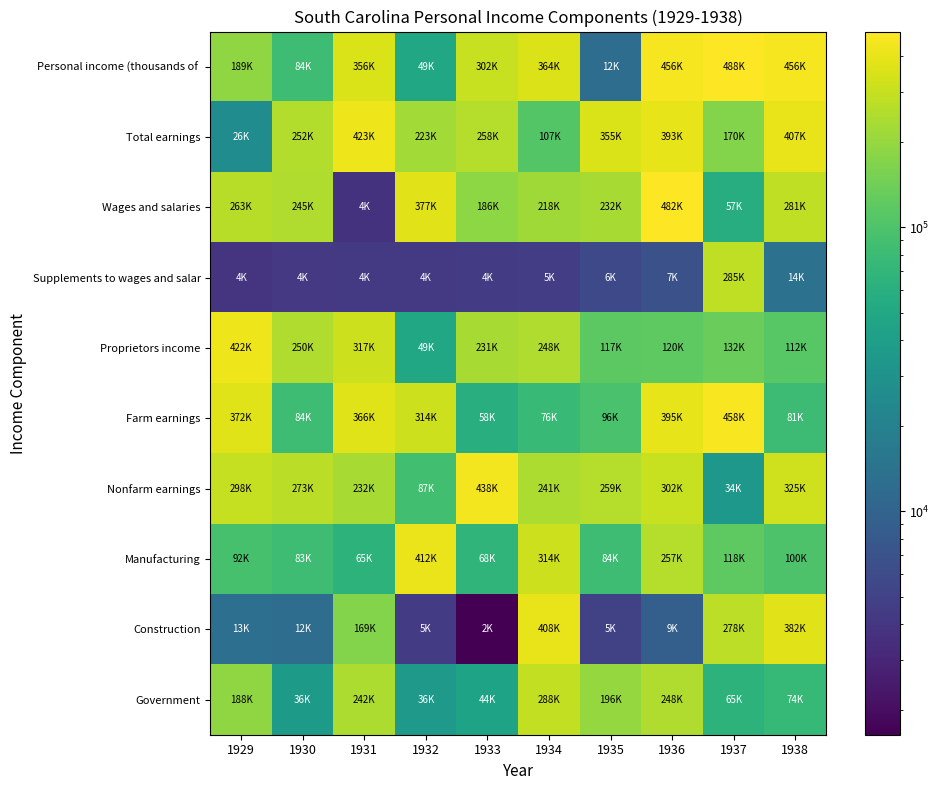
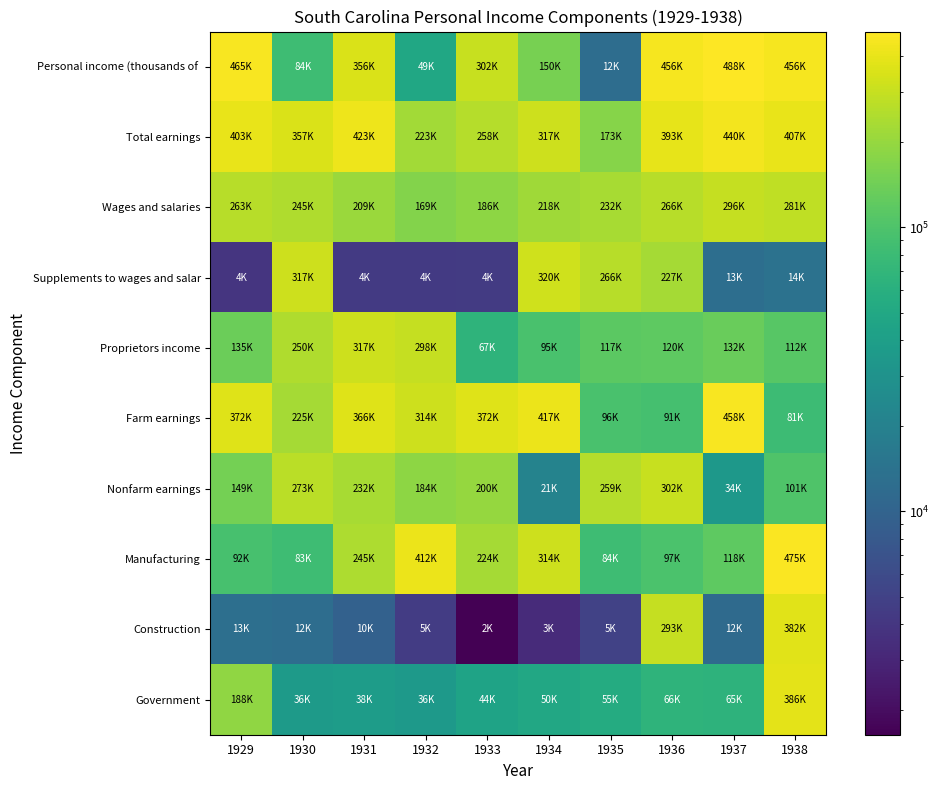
Personal income (thousands of, 1929: 189K -> 465K
Personal income (thousands of, 1934: 364K -> 150K
Total earnings, 1929: 26K -> 403K
Total earnings, 1930: 252K -> 357K
Total earnings, 1934: 107K -> 317K
Total earnings, 1935: 355K -> 173K
Total earnings, 1937: 170K -> 440K
Wages and salaries, 1931: 4K -> 209K
Wages and salaries, 1932: 377K -> 169K
Wages and salaries, 1936: 482K -> 266K
Wages and salaries, 1937: 57K -> 296K
Supplements to wages and salar, 1930: 4K -> 317K
Supplements to wages and salar, 1934: 5K -> 320K
Supplements to wages and salar, 1935: 6K -> 266K
Supplements to wages and salar, 1936: 7K -> 227K
Supplements to wages and salar, 1937: 285K -> 13K
Proprietors income, 1929: 422K -> 135K
Proprietors income, 1932: 49K -> 298K
Proprietors income, 1933: 231K -> 67K
Proprietors income, 1934: 248K -> 95K
Farm earnings, 1930: 84K -> 225K
Farm earnings, 1933: 58K -> 372K
Farm earnings, 1934: 76K -> 417K
Farm earnings, 1936: 395K -> 91K
Nonfarm earnings, 1929: 298K -> 149K
Nonfarm earnings, 1932: 87K -> 184K
Nonfarm earnings, 1933: 438K -> 200K
Nonfarm earnings, 1934: 241K -> 21K
Nonfarm earnings, 1938: 325K -> 101K
Manufacturing, 1931: 65K -> 245K
Manufacturing, 1933: 68K -> 224K
Manufacturing, 1936: 257K -> 97K
Manufacturing, 1938: 100K -> 475K
Construction, 1931: 169K -> 10K
Construction, 1934: 408K -> 3K
Construction, 1936: 9K -> 293K
Construction, 1937: 278K -> 12K
Government, 1931: 242K -> 38K
Government, 1934: 288K -> 50K
Government, 1935: 196K -> 55K
Government, 1936: 248K -> 66K
Government, 1938: 74K -> 386K
